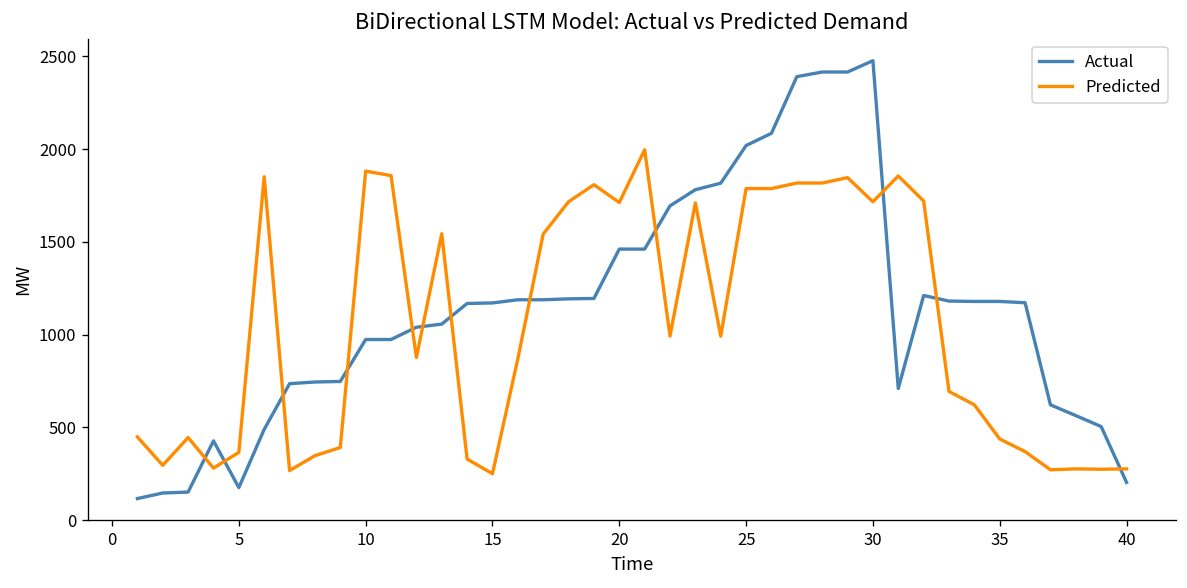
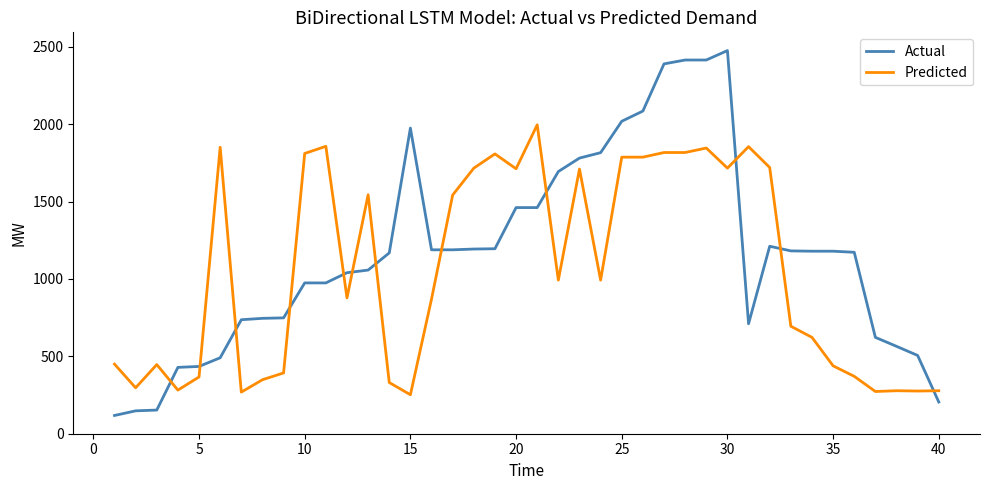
Actual, 5: 180 -> 430
Predicted, 10: 1880 -> 1810
Actual, 15: 1170 -> 1980
